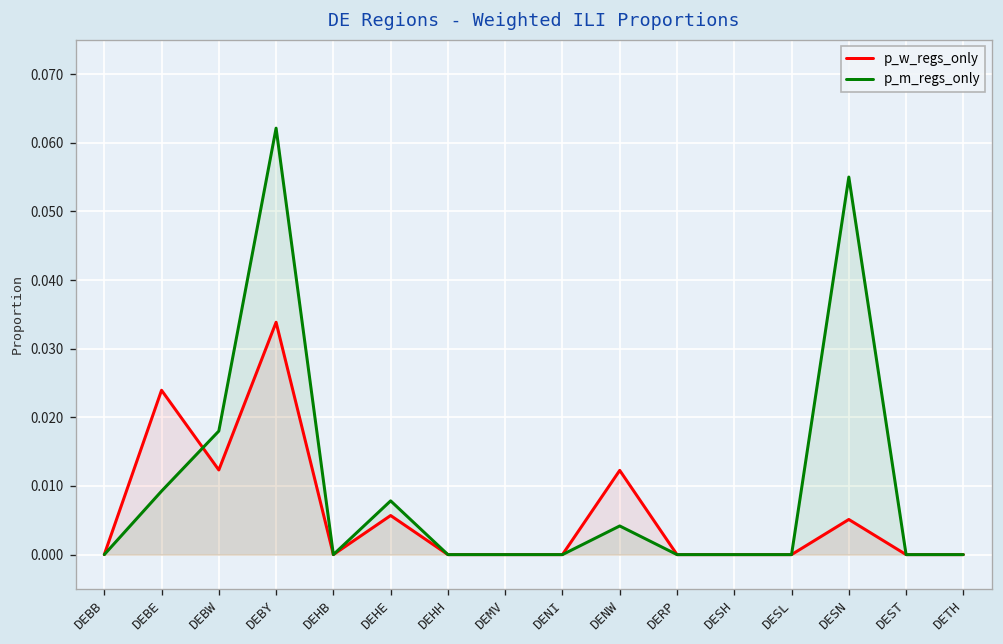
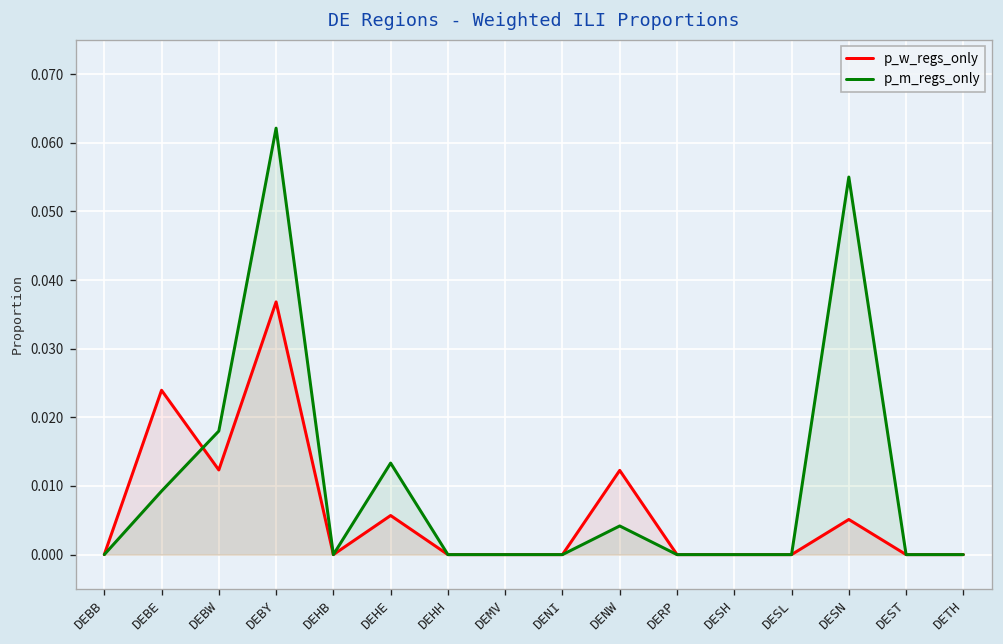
p_w_regs_only, DEBY: 0.034 -> 0.037
p_m_regs_only, DEHE: 0.008 -> 0.013
